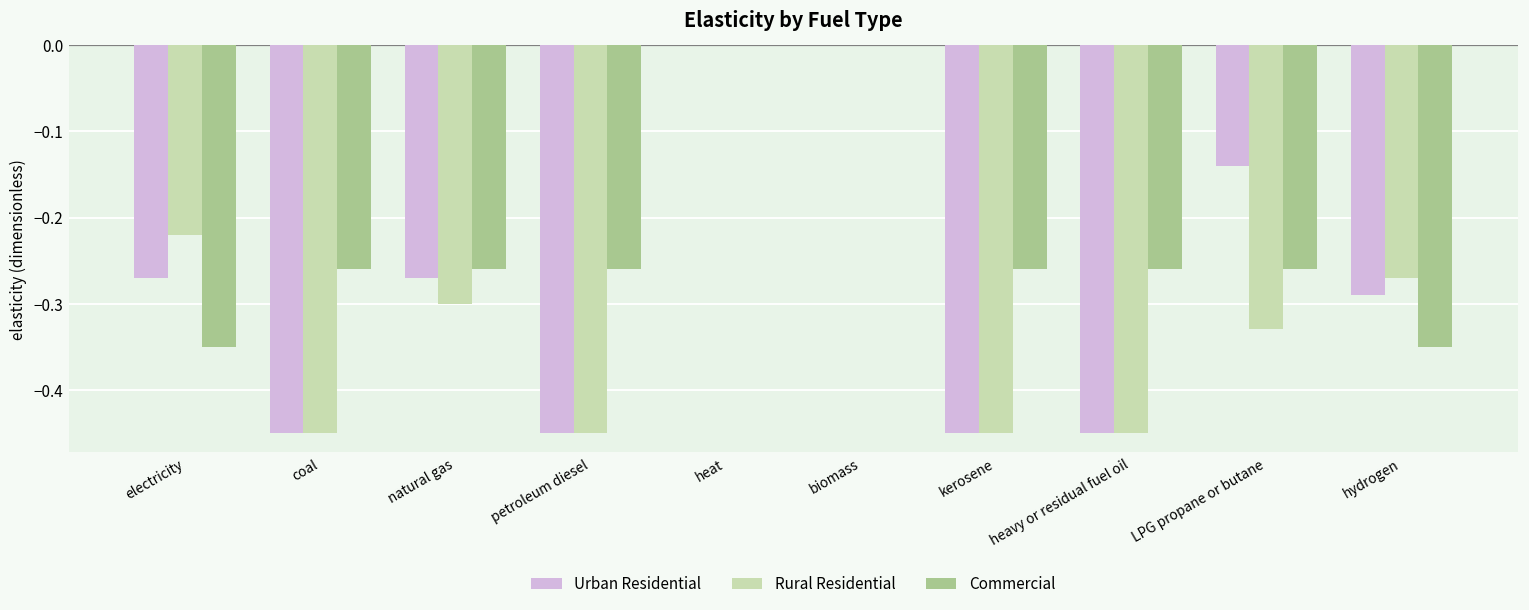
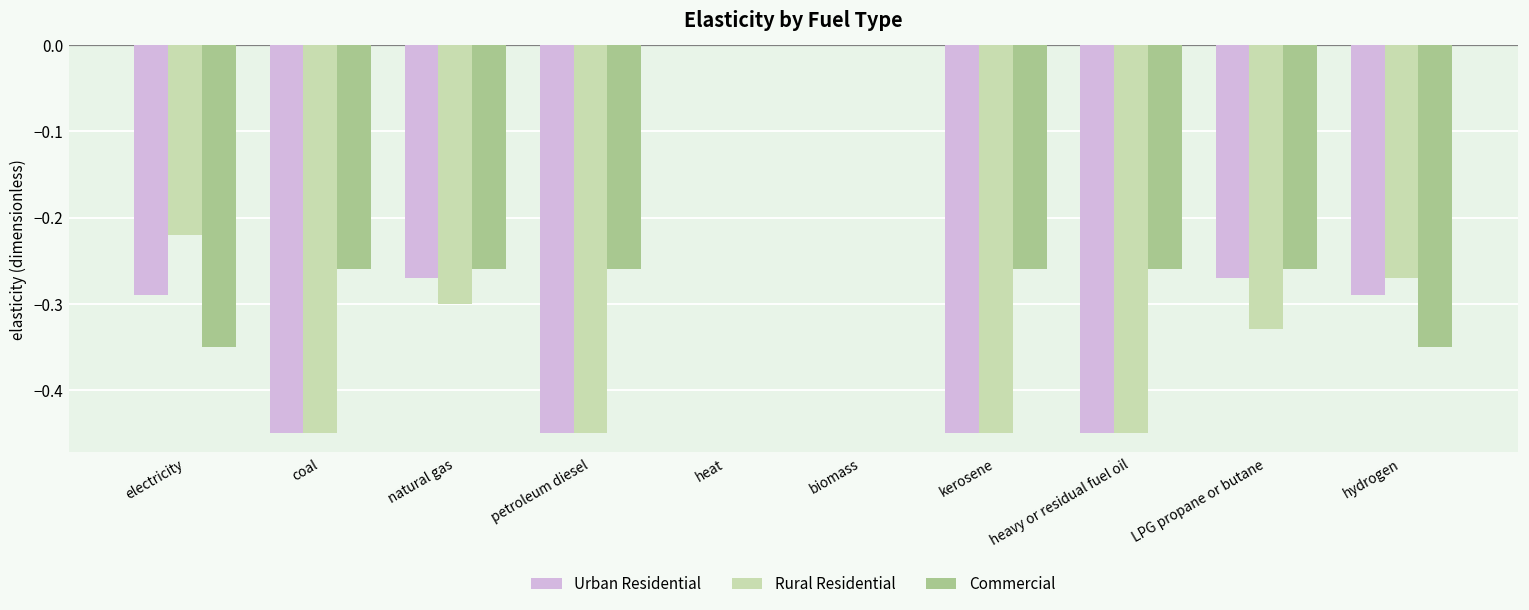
Urban Residential, electricity: -0.27 -> -0.29
Urban Residential, LPG propane or butane: -0.14 -> -0.27
